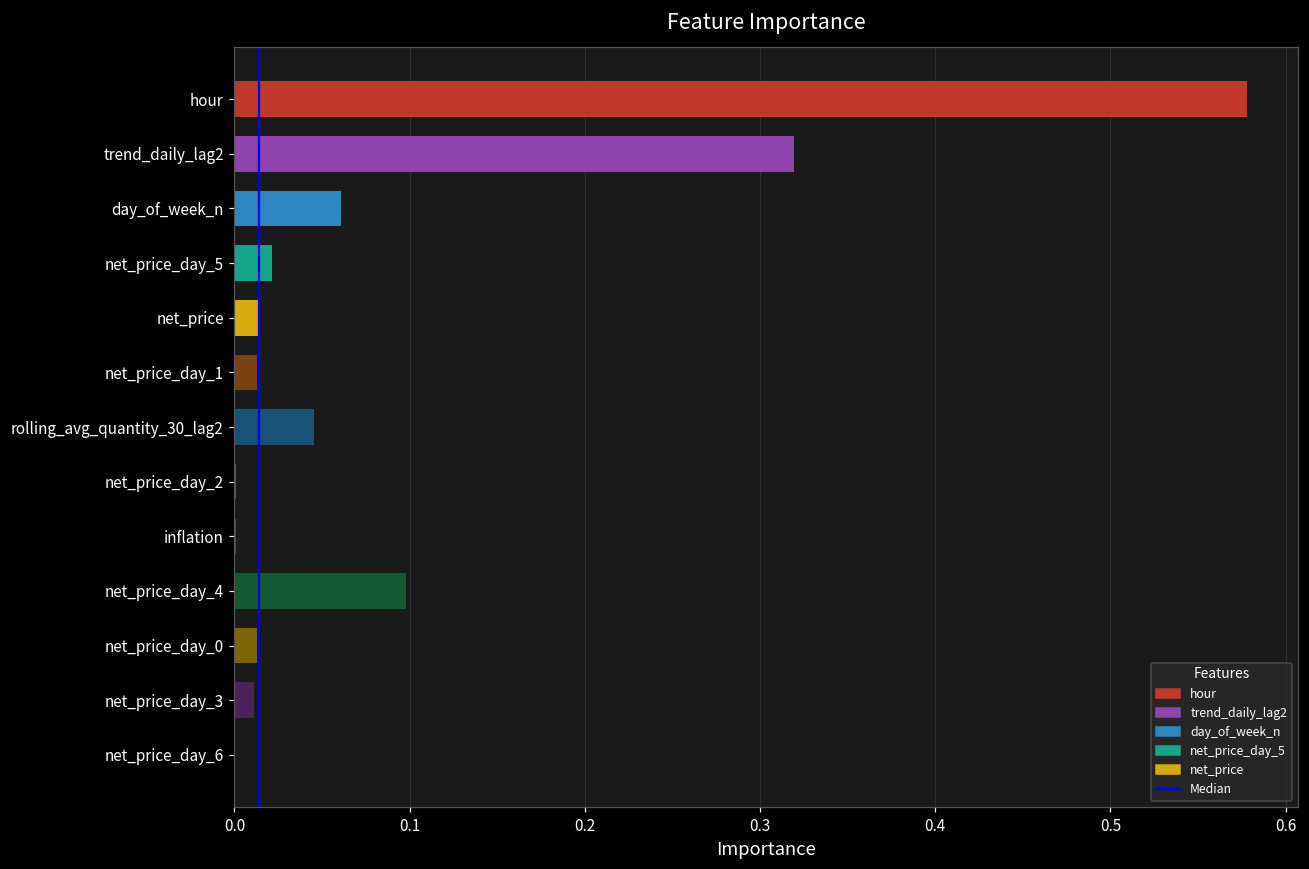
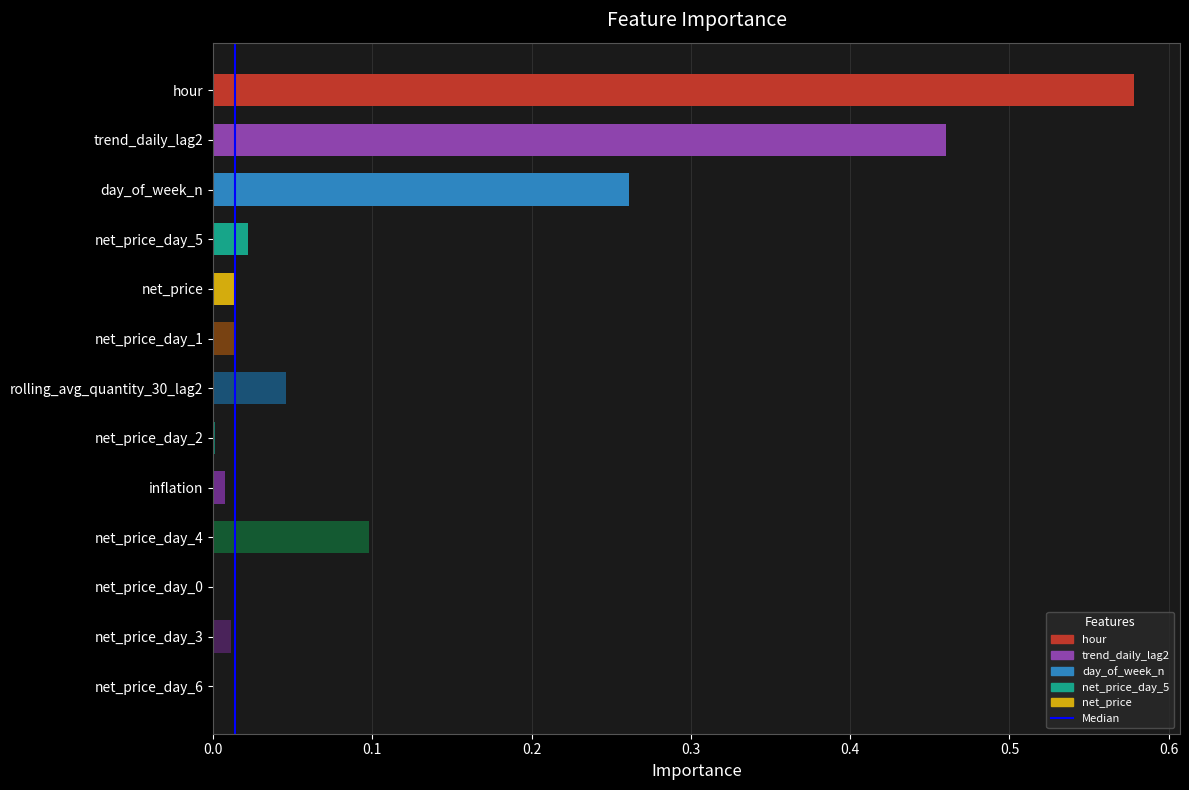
trend_daily_lag2: 0.319 -> 0.460
day_of_week_n: 0.061 -> 0.261
inflation: 0.001 -> 0.008
net_price_day_0: 0.013 -> 0.000
